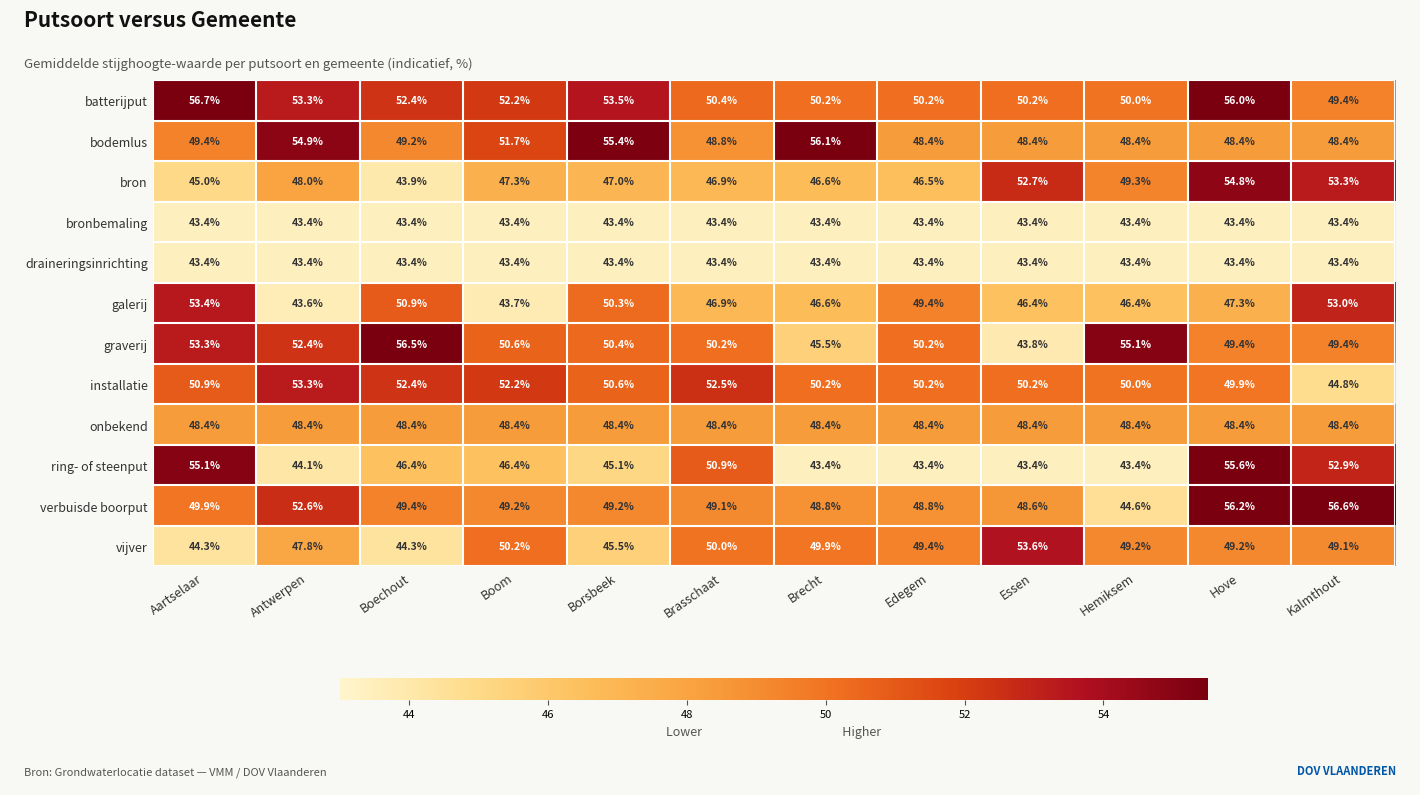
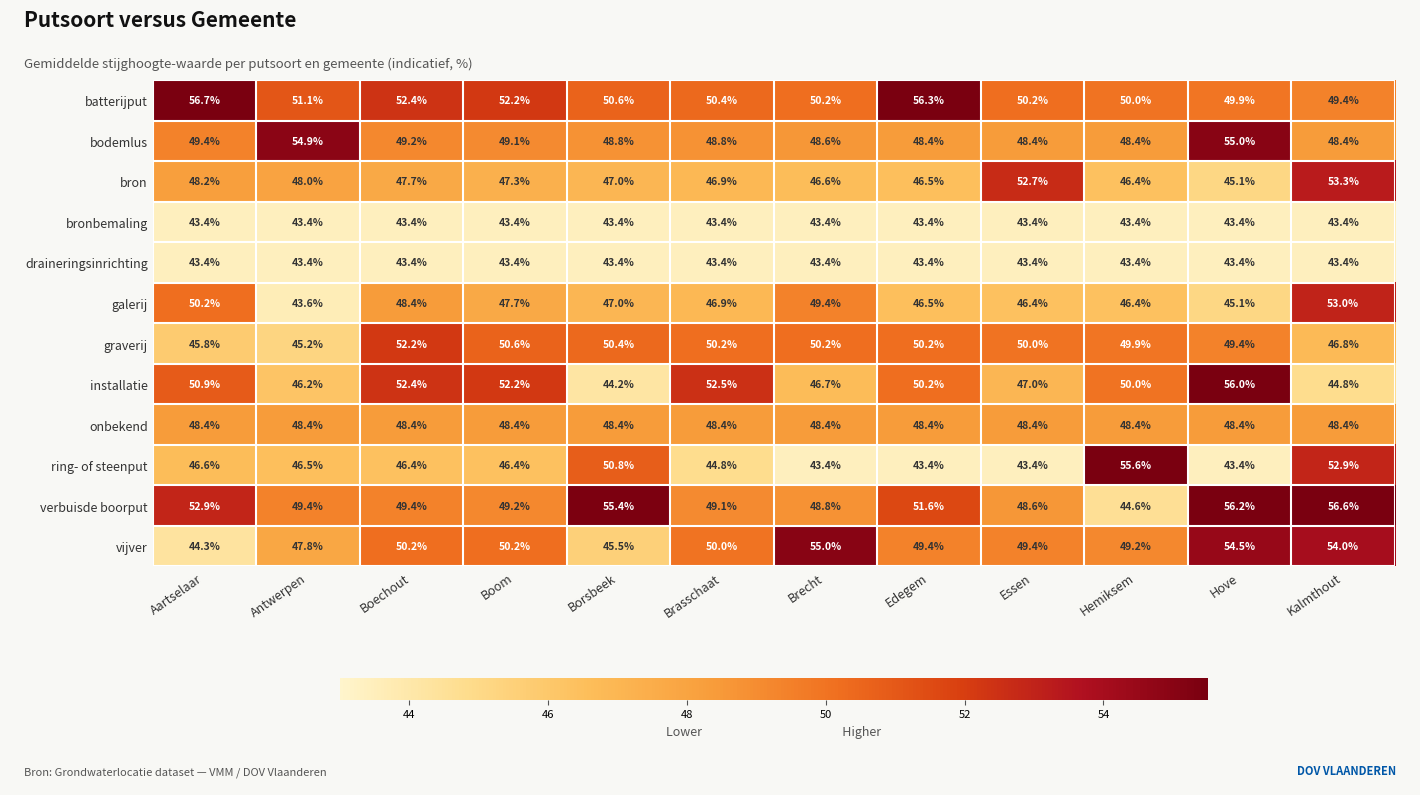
batterijput, Antwerpen: 53.3% -> 51.1%
batterijput, Borsbeek: 53.5% -> 50.6%
batterijput, Edegem: 50.2% -> 56.3%
batterijput, Hove: 56.0% -> 49.9%
bodemlus, Boom: 51.7% -> 49.1%
bodemlus, Borsbeek: 55.4% -> 48.8%
bodemlus, Brecht: 56.1% -> 48.6%
bodemlus, Hove: 48.4% -> 55.0%
bron, Aartselaar: 45.0% -> 48.2%
bron, Boechout: 43.9% -> 47.7%
bron, Hemiksem: 49.3% -> 46.4%
bron, Hove: 54.8% -> 45.1%
galerij, Aartselaar: 53.4% -> 50.2%
galerij, Boechout: 50.9% -> 48.4%
galerij, Boom: 43.7% -> 47.7%
galerij, Borsbeek: 50.3% -> 47.0%
galerij, Brecht: 46.6% -> 49.4%
galerij, Edegem: 49.4% -> 46.5%
galerij, Hove: 47.3% -> 45.1%
graverij, Aartselaar: 53.3% -> 45.8%
graverij, Antwerpen: 52.4% -> 45.2%
graverij, Boechout: 56.5% -> 52.2%
graverij, Brecht: 45.5% -> 50.2%
graverij, Essen: 43.8% -> 50.0%
graverij, Hemiksem: 55.1% -> 49.9%
graverij, Kalmthout: 49.4% -> 46.8%
installatie, Antwerpen: 53.3% -> 46.2%
installatie, Borsbeek: 50.6% -> 44.2%
installatie, Brecht: 50.2% -> 46.7%
installatie, Essen: 50.2% -> 47.0%
installatie, Hove: 49.9% -> 56.0%
ring- of steenput, Aartselaar: 55.1% -> 46.6%
ring- of steenput, Antwerpen: 44.1% -> 46.5%
ring- of steenput, Borsbeek: 45.1% -> 50.8%
ring- of steenput, Brasschaat: 50.9% -> 44.8%
ring- of steenput, Hemiksem: 43.4% -> 55.6%
ring- of steenput, Hove: 55.6% -> 43.4%
verbuisde boorput, Aartselaar: 49.9% -> 52.9%
verbuisde boorput, Antwerpen: 52.6% -> 49.4%
verbuisde boorput, Borsbeek: 49.2% -> 55.4%
verbuisde boorput, Edegem: 48.8% -> 51.6%
vijver, Boechout: 44.3% -> 50.2%
vijver, Brecht: 49.9% -> 55.0%
vijver, Essen: 53.6% -> 49.4%
vijver, Hove: 49.2% -> 54.5%
vijver, Kalmthout: 49.1% -> 54.0%
